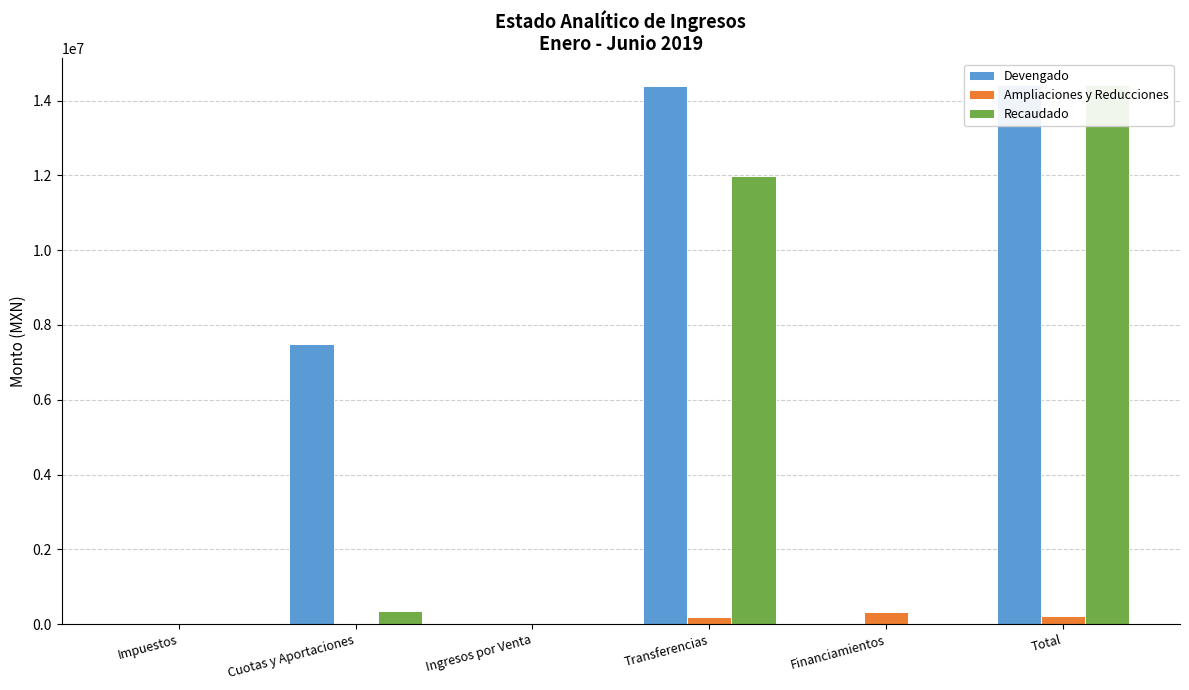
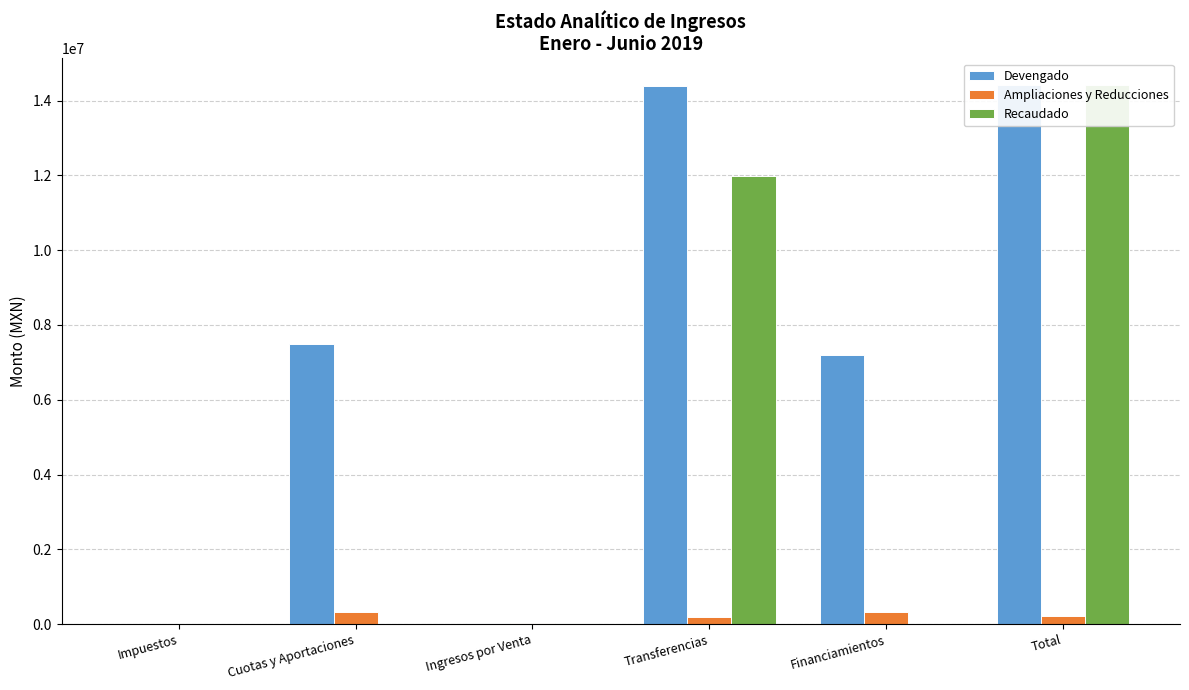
Ampliaciones y Reducciones, Cuotas y Aportaciones: 0 -> 300000
Recaudado, Cuotas y Aportaciones: 300000 -> 0
Devengado, Financiamientos: 0 -> 7200000
